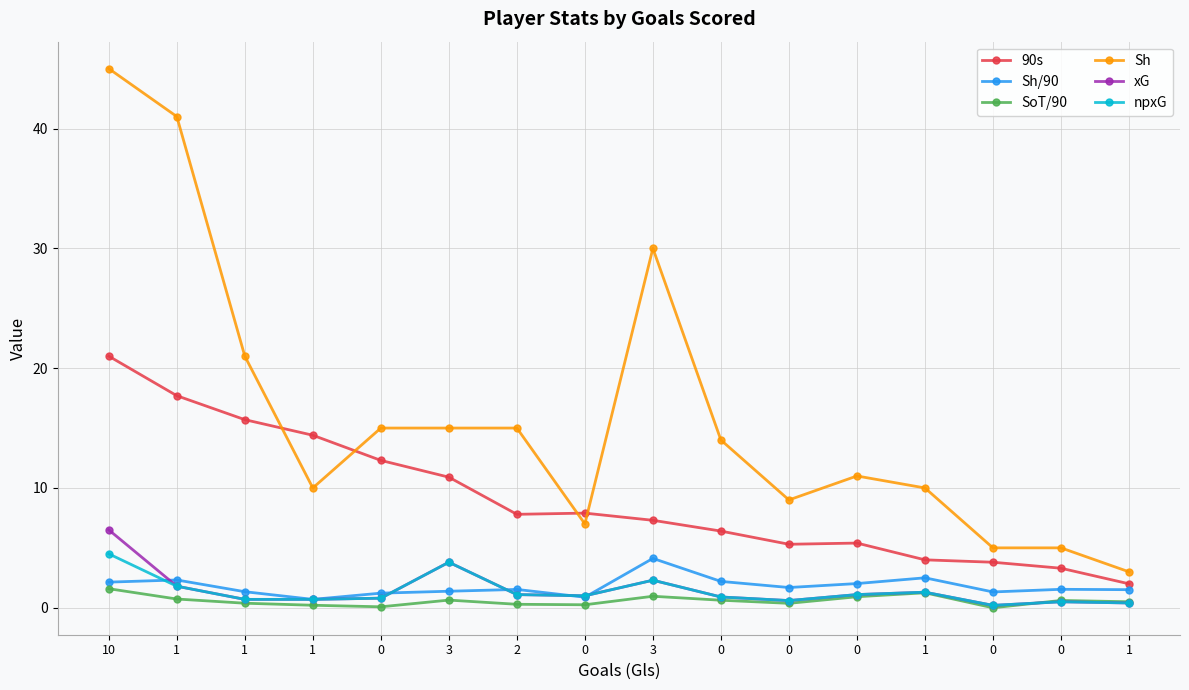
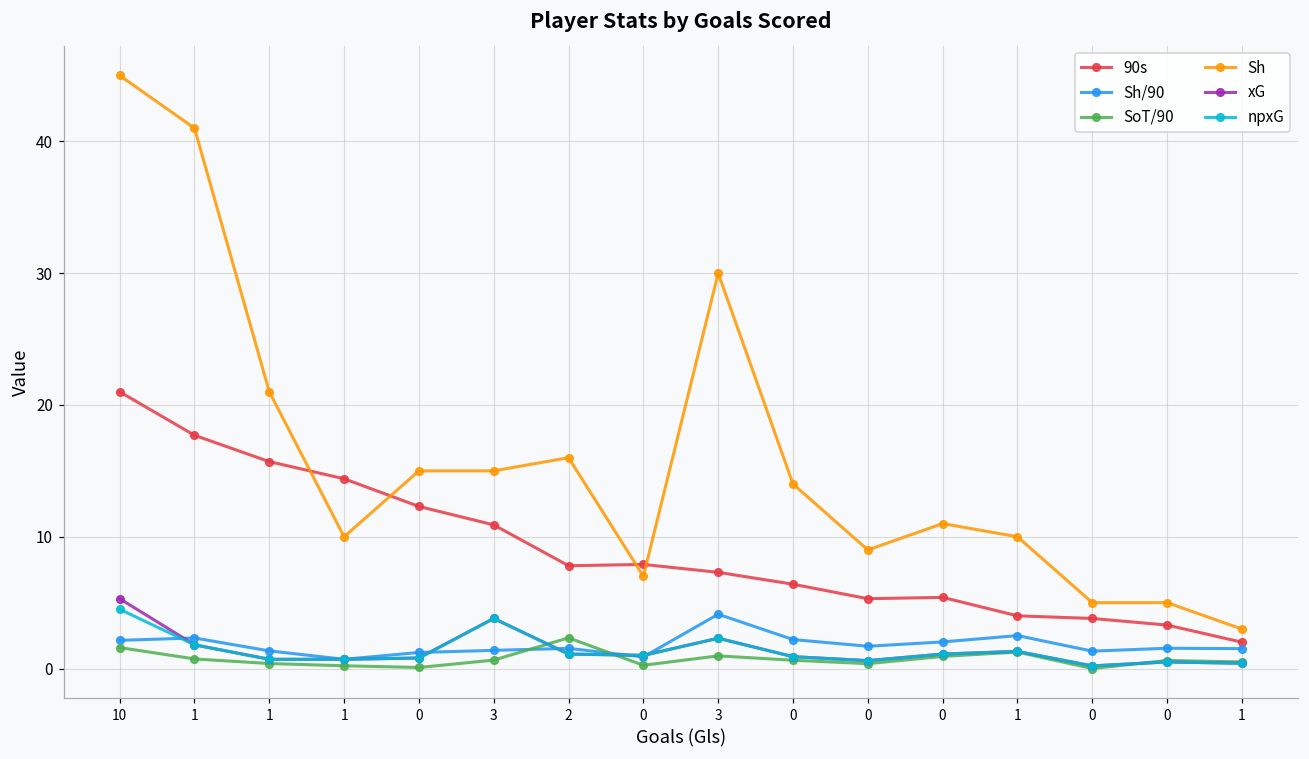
xG, 10: 6.5 -> 5.3
SoT/90, 2: 0.3 -> 2.3
Sh, 2: 15 -> 16
